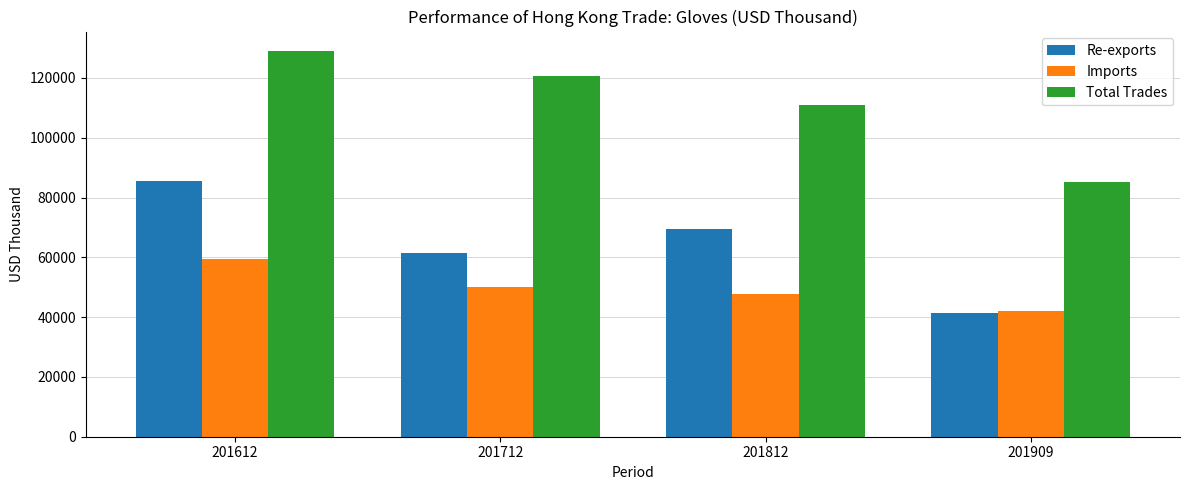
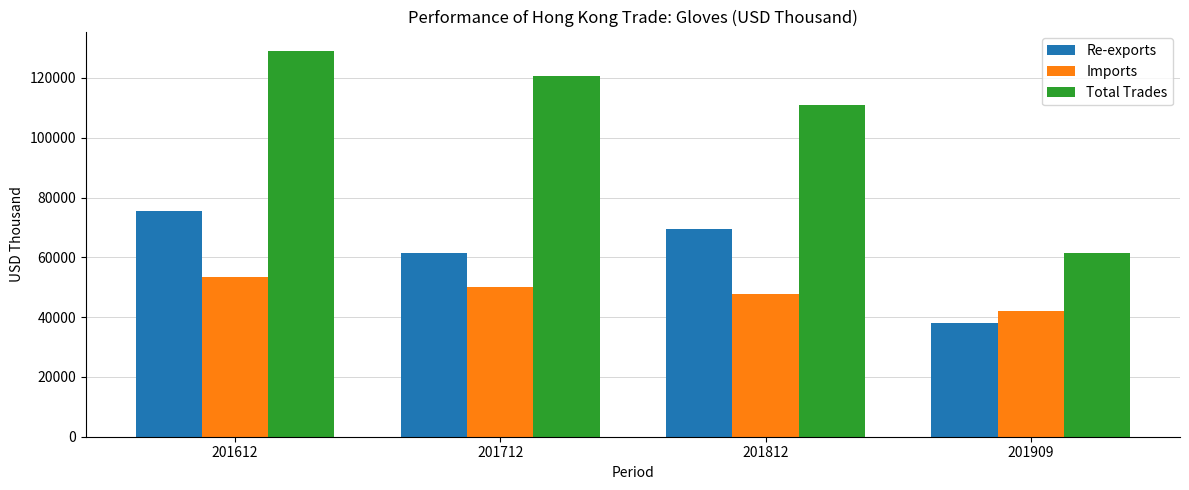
Re-exports, 201612: 86000 -> 76000
Imports, 201612: 59000 -> 53000
Re-exports, 201909: 41000 -> 38000
Total Trades, 201909: 85000 -> 62000
